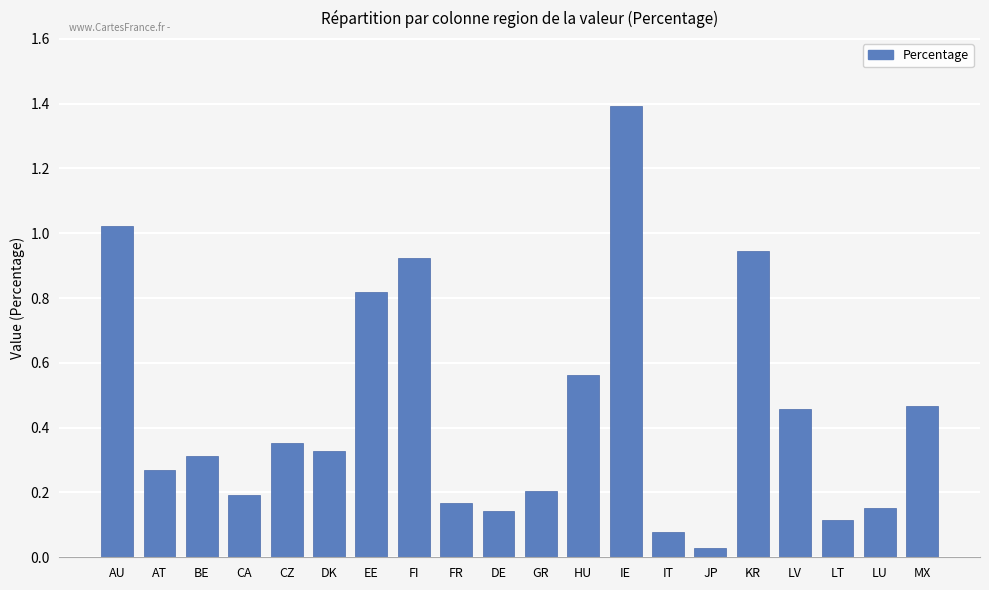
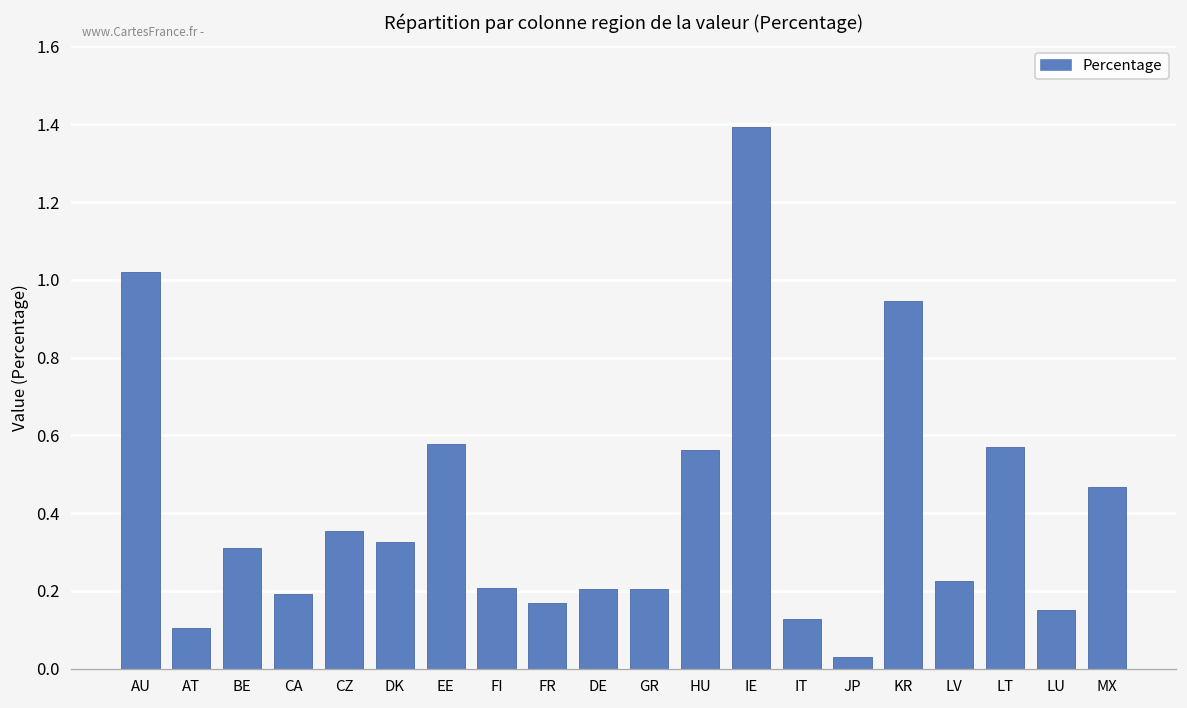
AT: 0.27 -> 0.11
EE: 0.82 -> 0.58
FI: 0.92 -> 0.21
DE: 0.14 -> 0.21
IT: 0.08 -> 0.13
LV: 0.46 -> 0.23
LT: 0.11 -> 0.57
